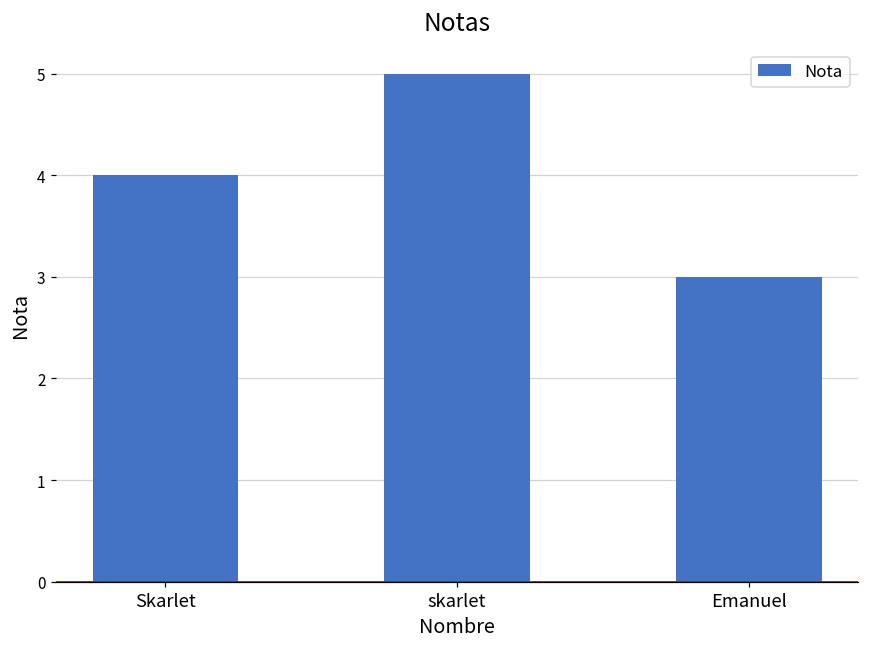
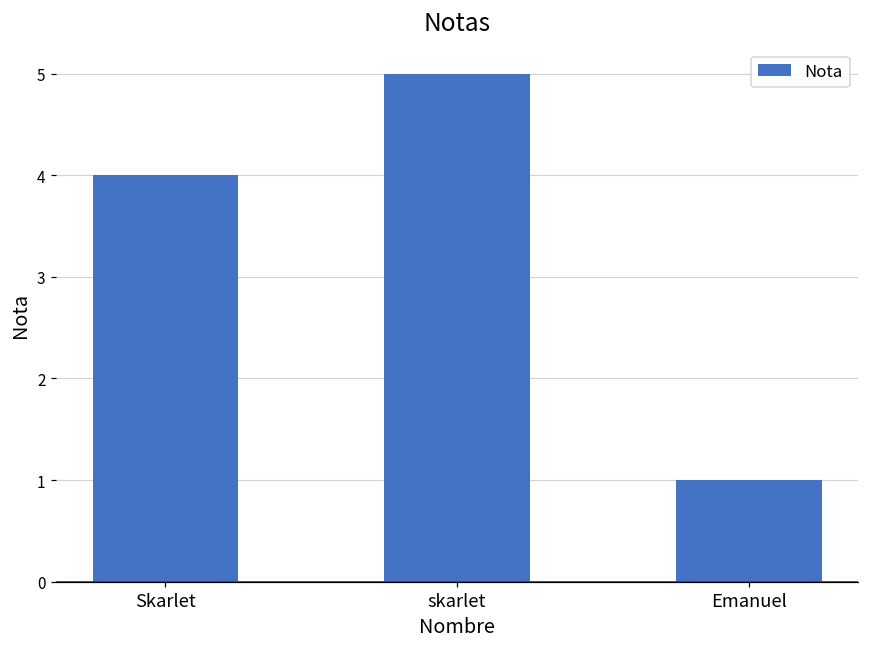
Emanuel: 3 -> 1
